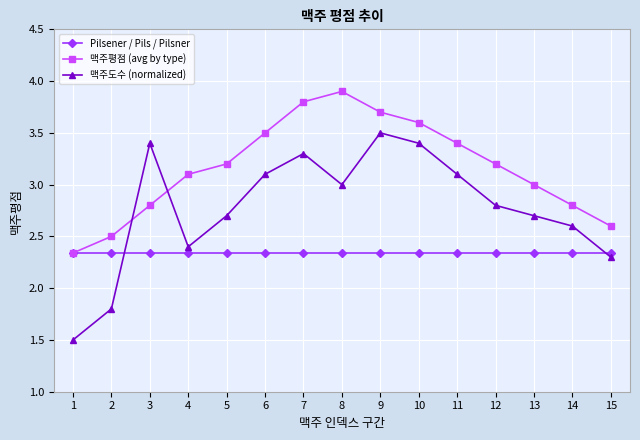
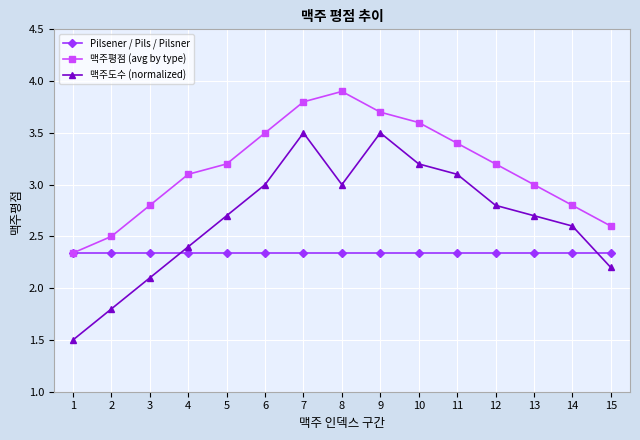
맥주도수 (normalized), 3: 3.4 -> 2.1
맥주도수 (normalized), 6: 3.1 -> 3.0
맥주도수 (normalized), 7: 3.3 -> 3.5
맥주도수 (normalized), 10: 3.4 -> 3.2
맥주도수 (normalized), 15: 2.3 -> 2.2
